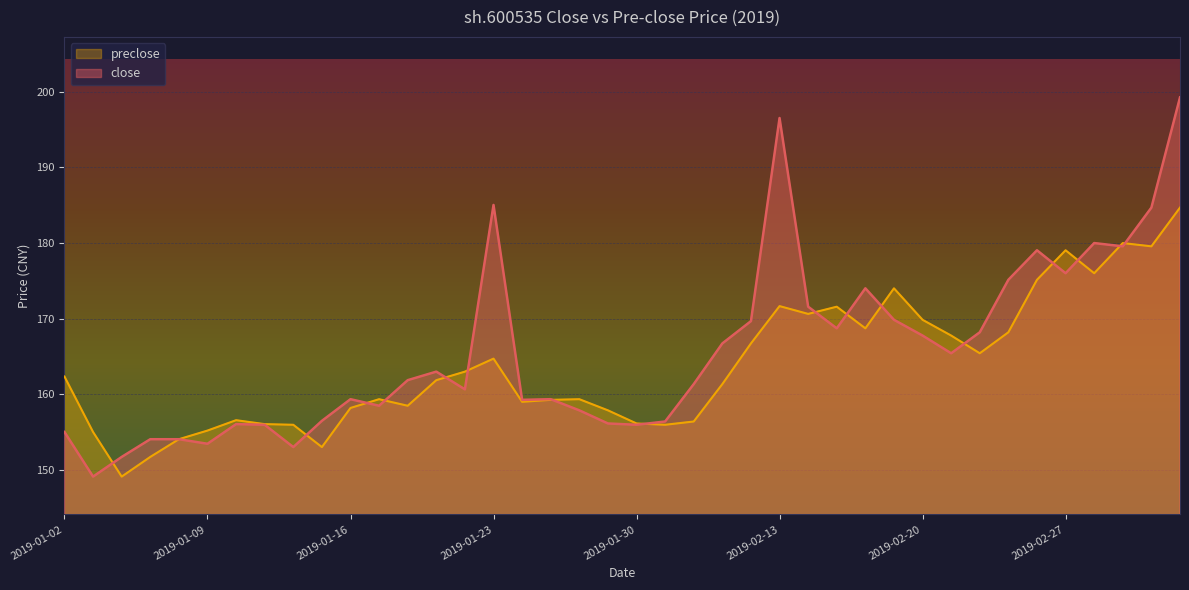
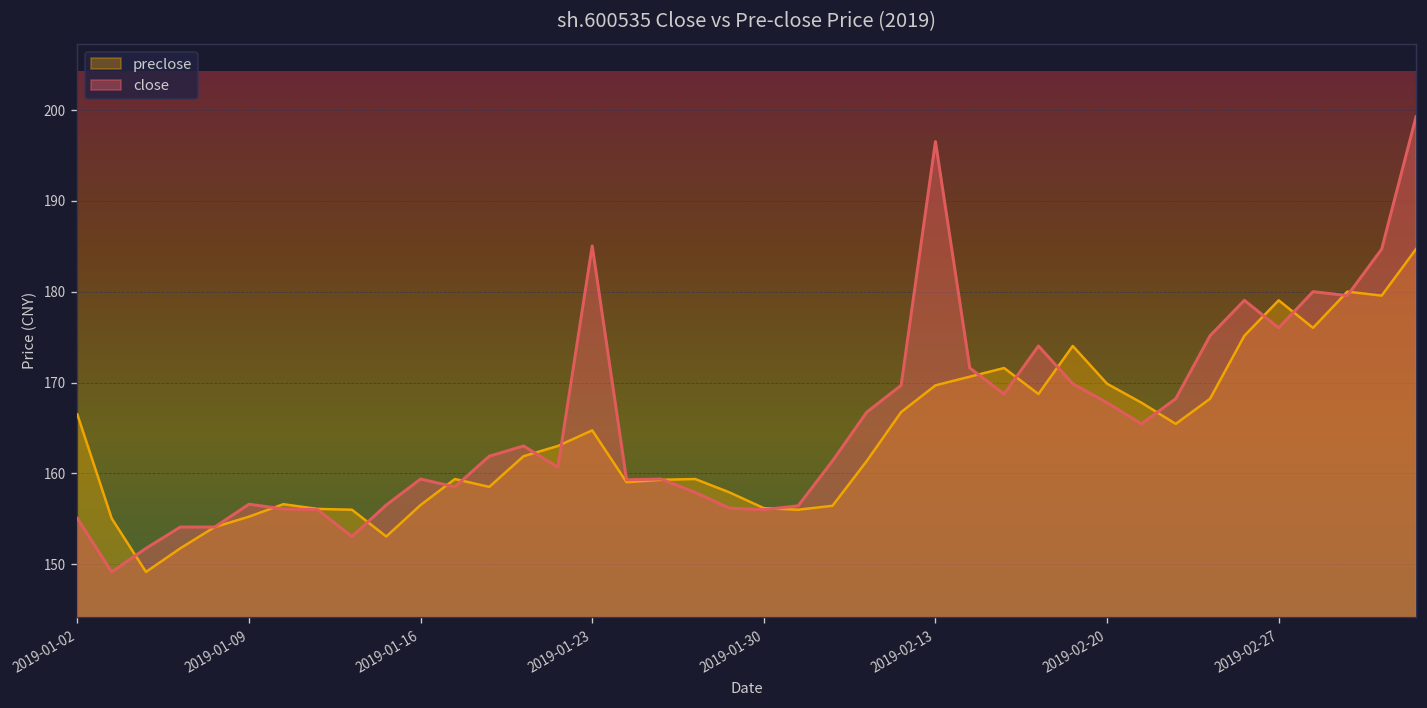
preclose, 2019-01-02: 162 -> 166
close, 2019-01-09: 153 -> 157
preclose, 2019-01-16: 158 -> 157
preclose, 2019-02-13: 172 -> 170
